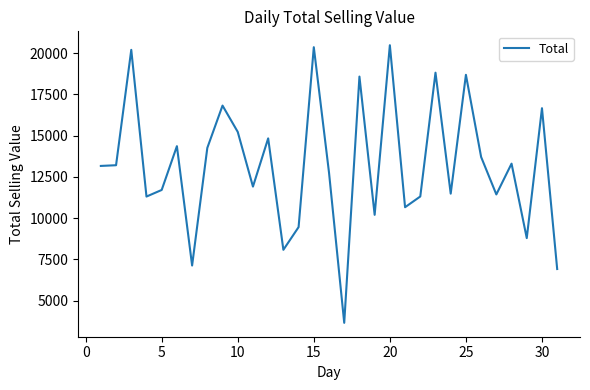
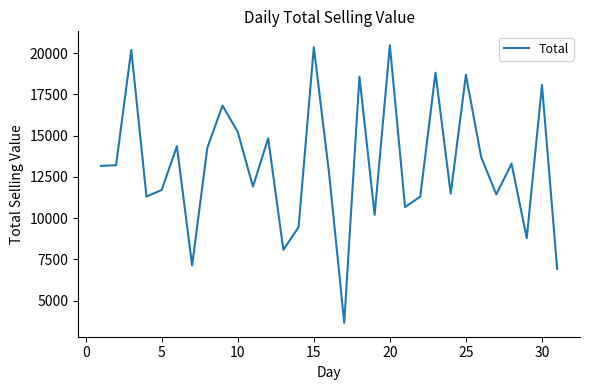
30: 16700 -> 18100
